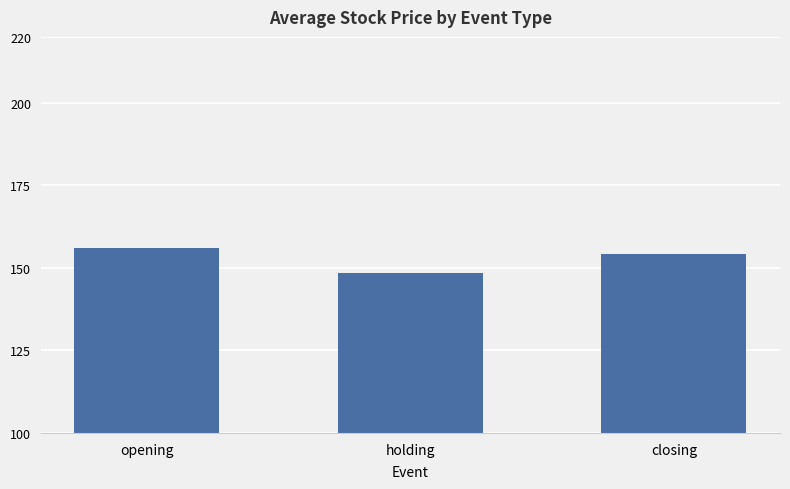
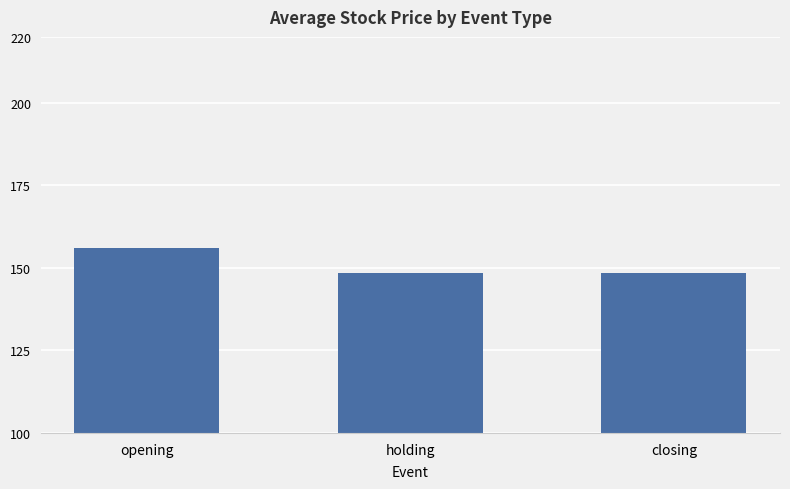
closing: 154 -> 148
